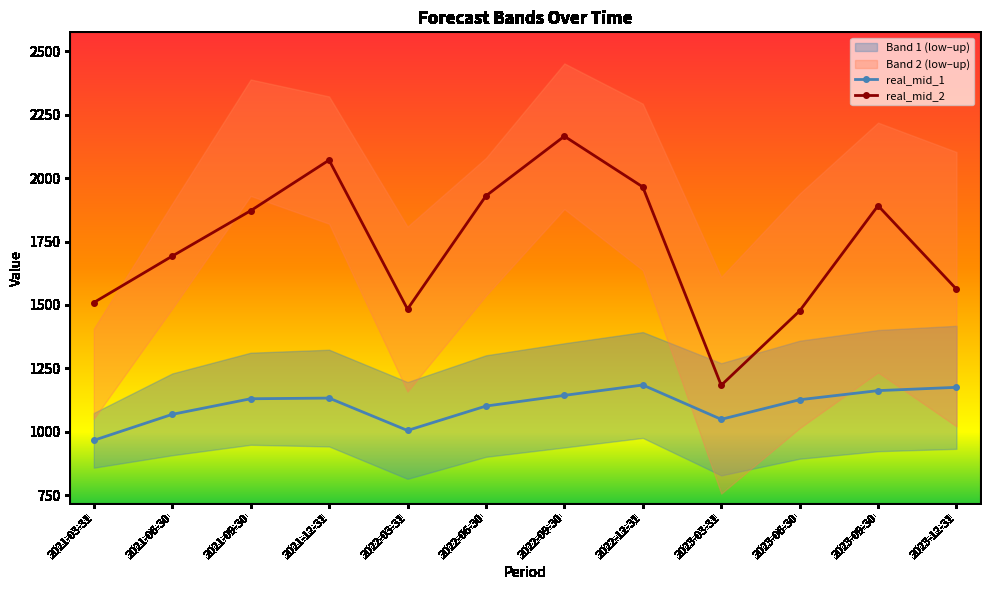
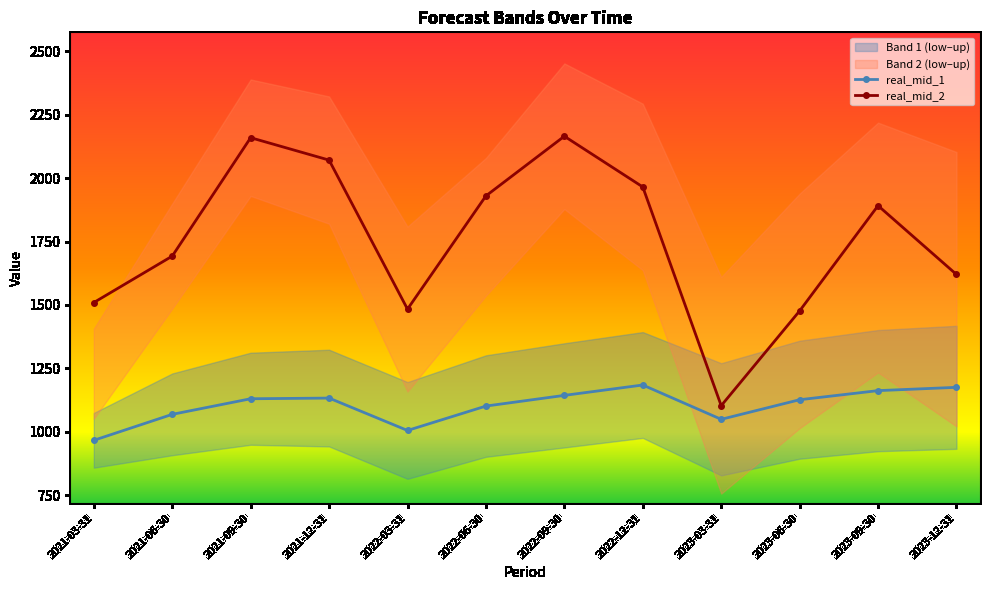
real_mid_2, 2021-09-30: 1870 -> 2160
real_mid_2, 2023-03-31: 1180 -> 1100
real_mid_2, 2023-12-31: 1560 -> 1620
